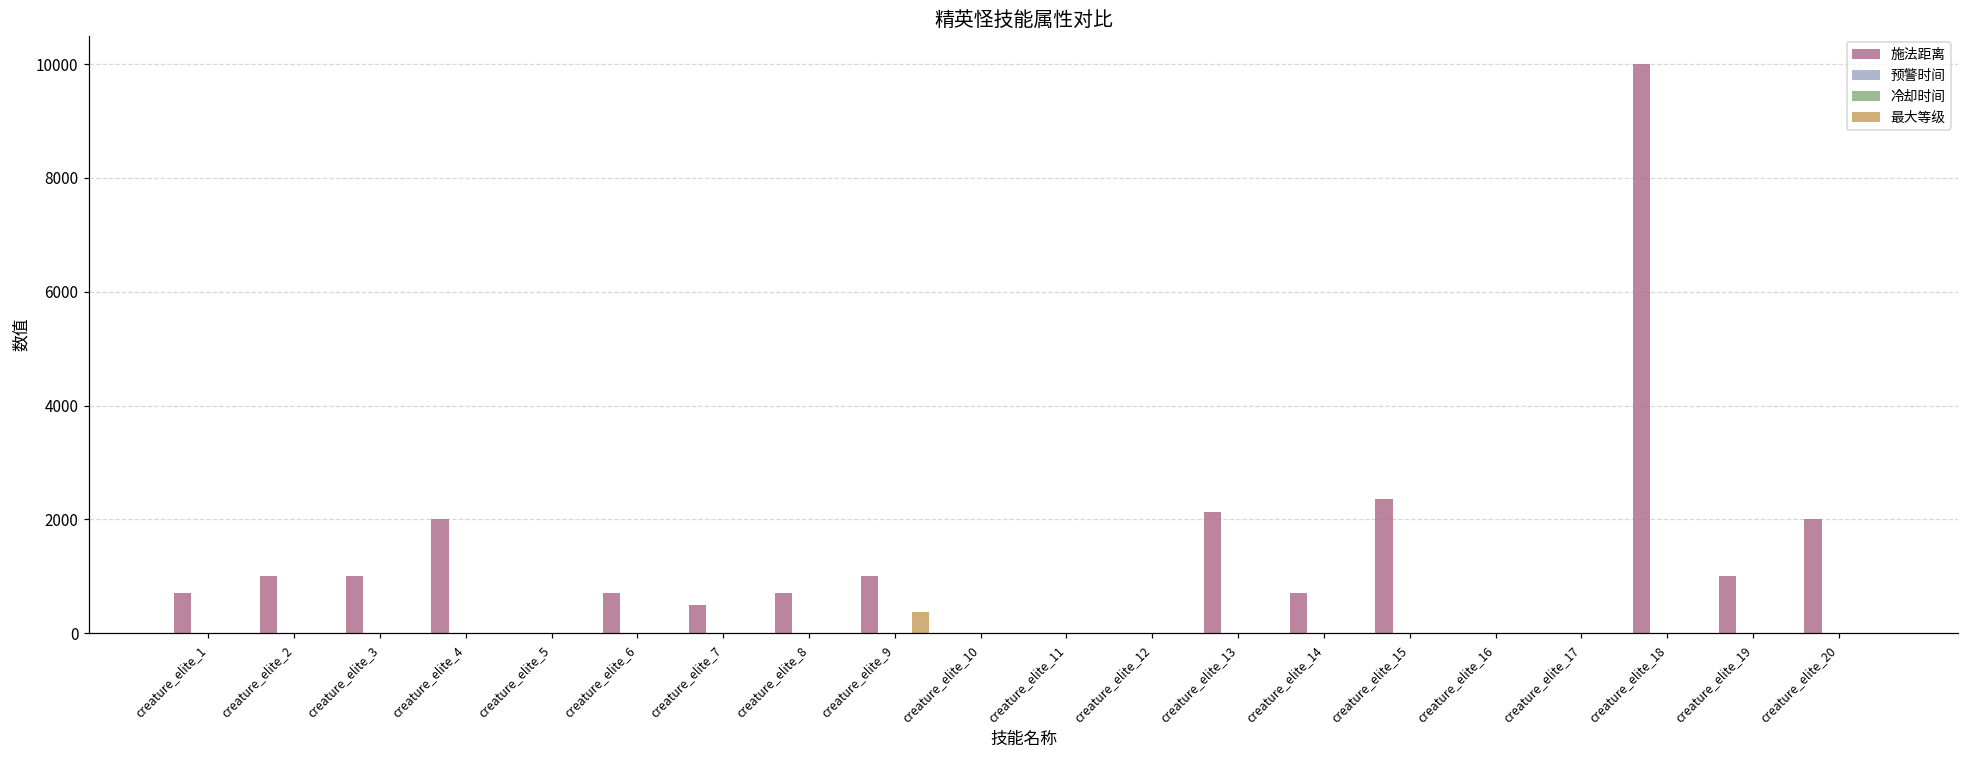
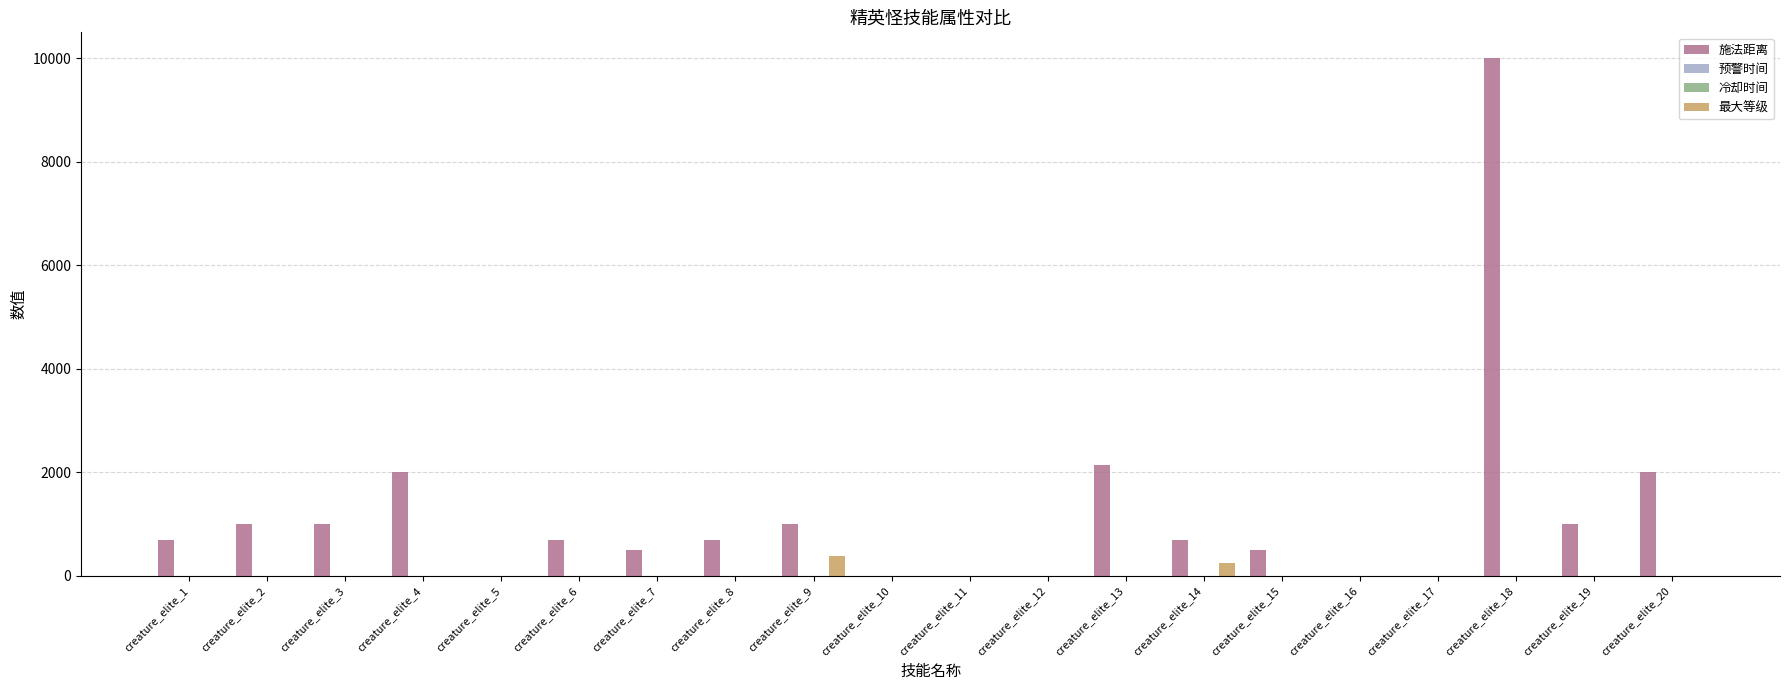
最大等级, creature_elite_14: 0 -> 300
施法距离, creature_elite_15: 2400 -> 500
